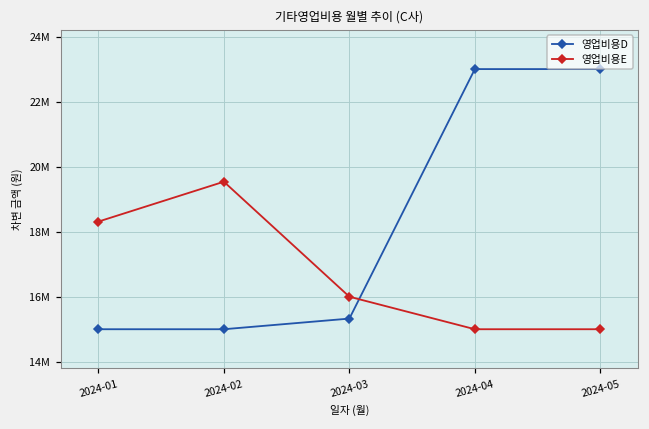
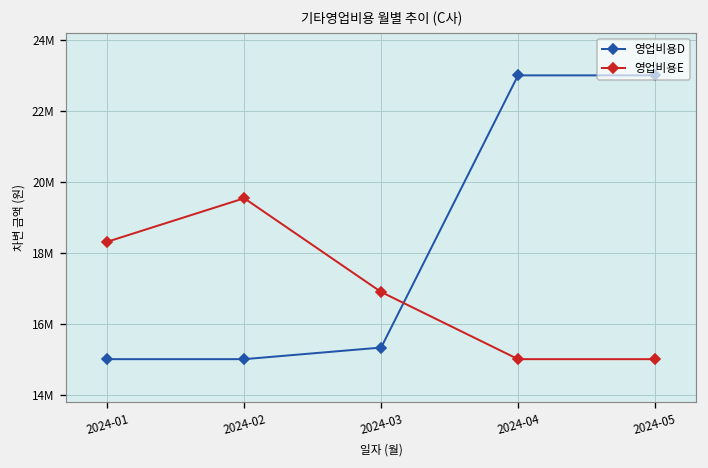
영업비용E, 2024-03: 16000000 -> 16900000
